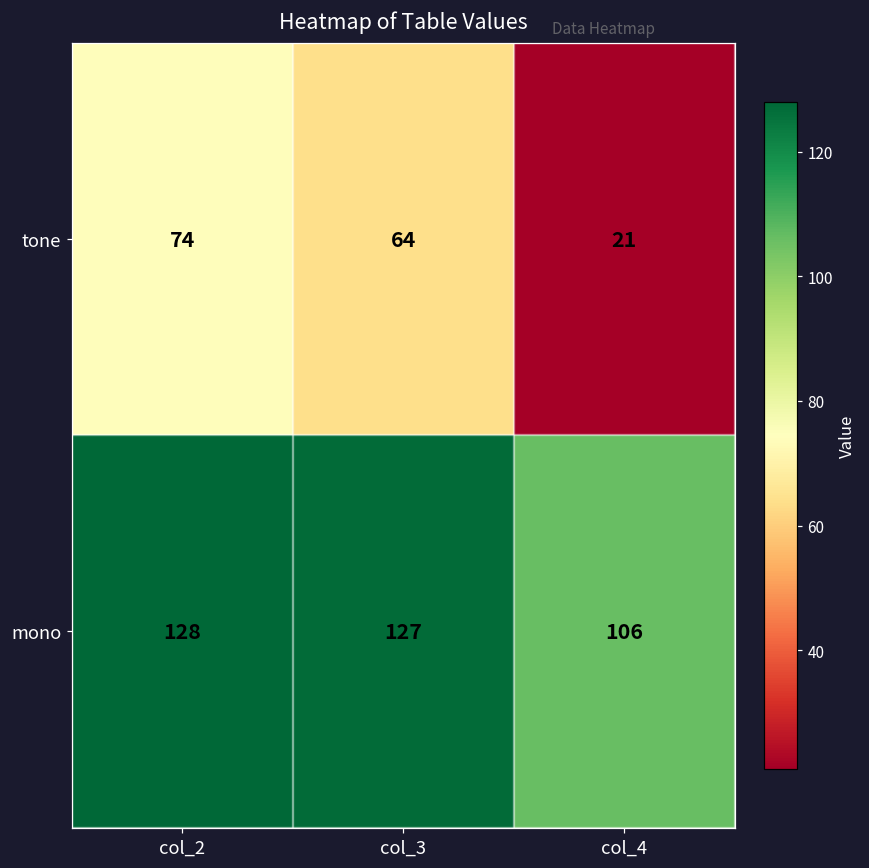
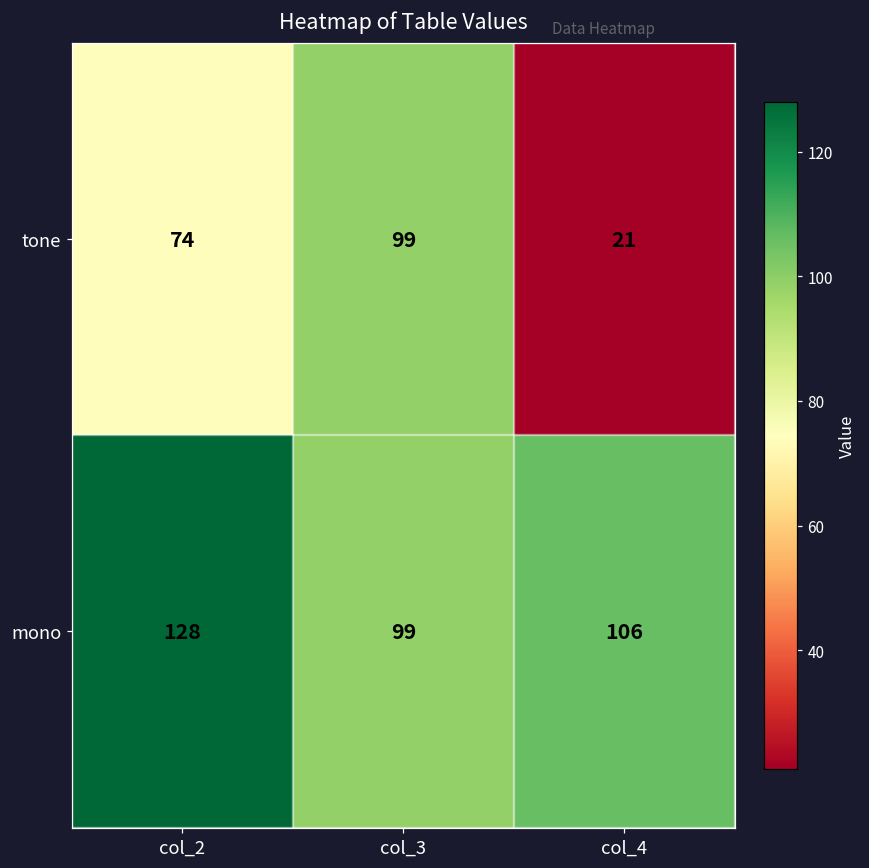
tone, col_3: 64 -> 99
mono, col_3: 127 -> 99
